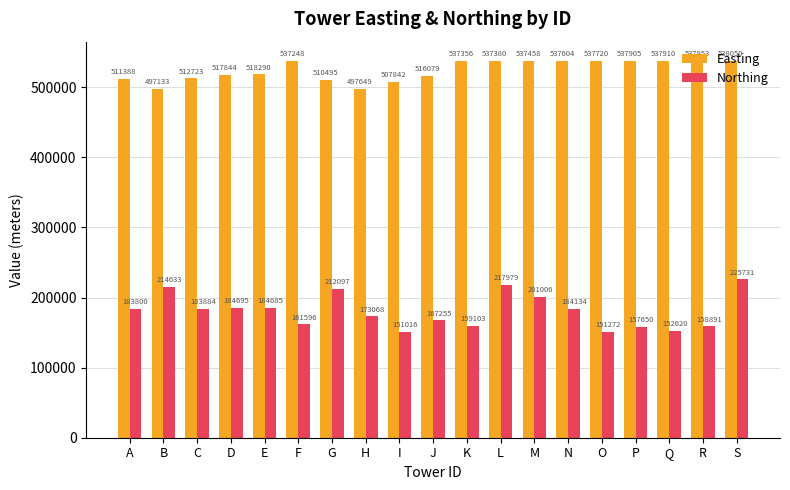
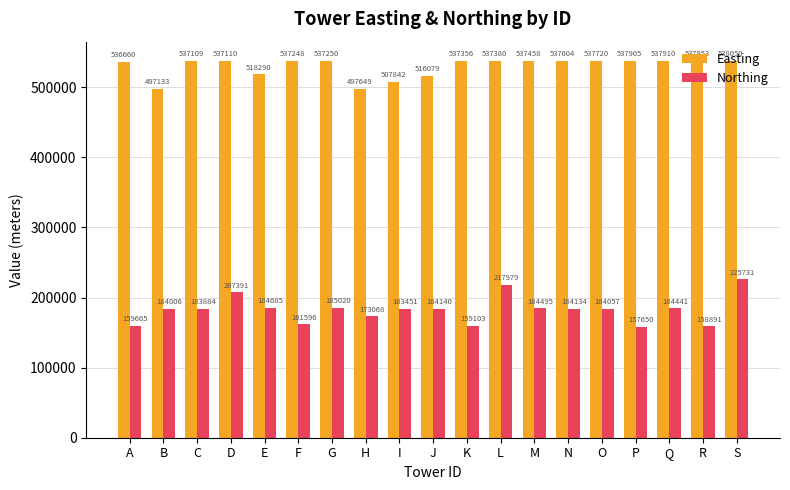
Easting, A: 511388 -> 536660
Northing, A: 183800 -> 159665
Northing, B: 214633 -> 184006
Easting, C: 512723 -> 537109
Easting, D: 517844 -> 537110
Northing, D: 184695 -> 207391
Easting, G: 510495 -> 537250
Northing, G: 212097 -> 185020
Northing, I: 151016 -> 183451
Northing, J: 167255 -> 184140
Northing, M: 201006 -> 184495
Northing, O: 151272 -> 184057
Northing, Q: 152620 -> 184441
